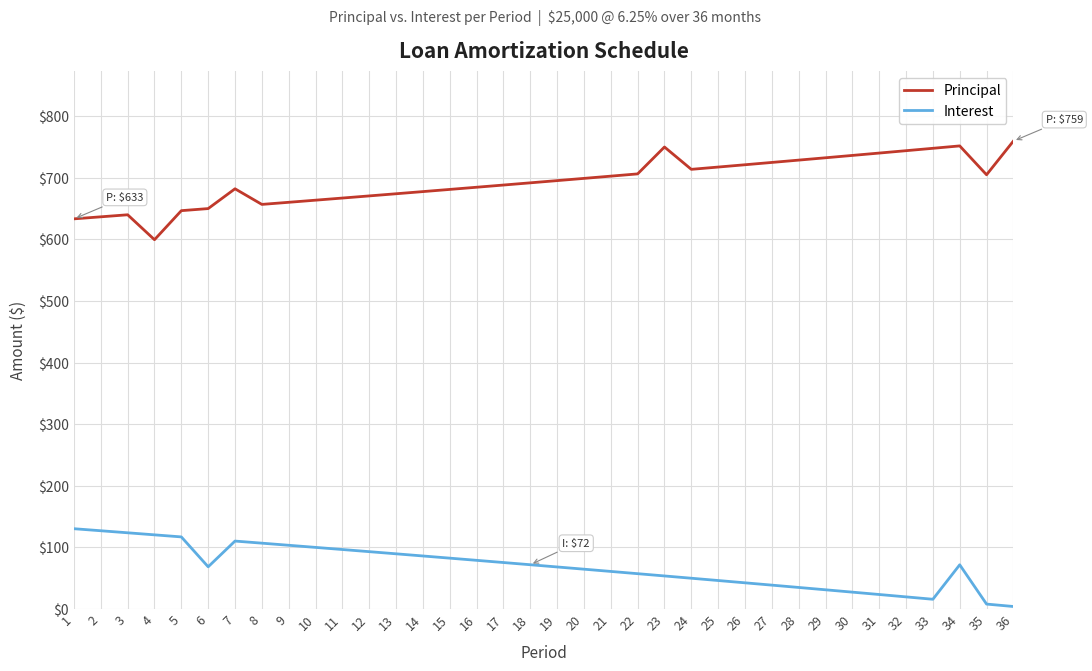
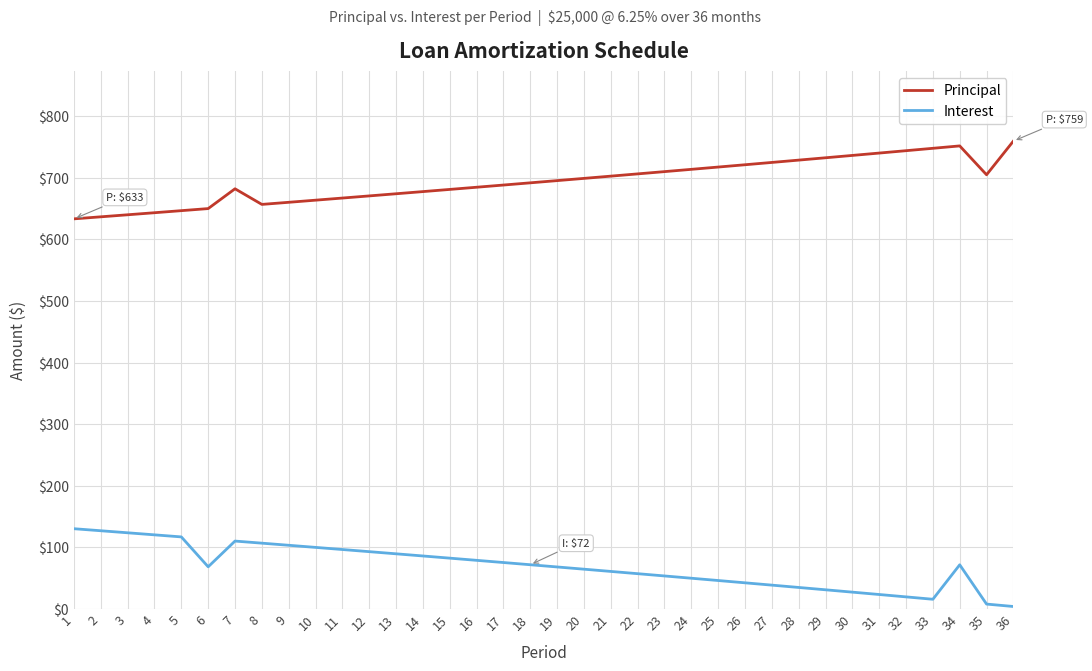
Principal, 4: $600 -> $640
Principal, 23: $750 -> $710
